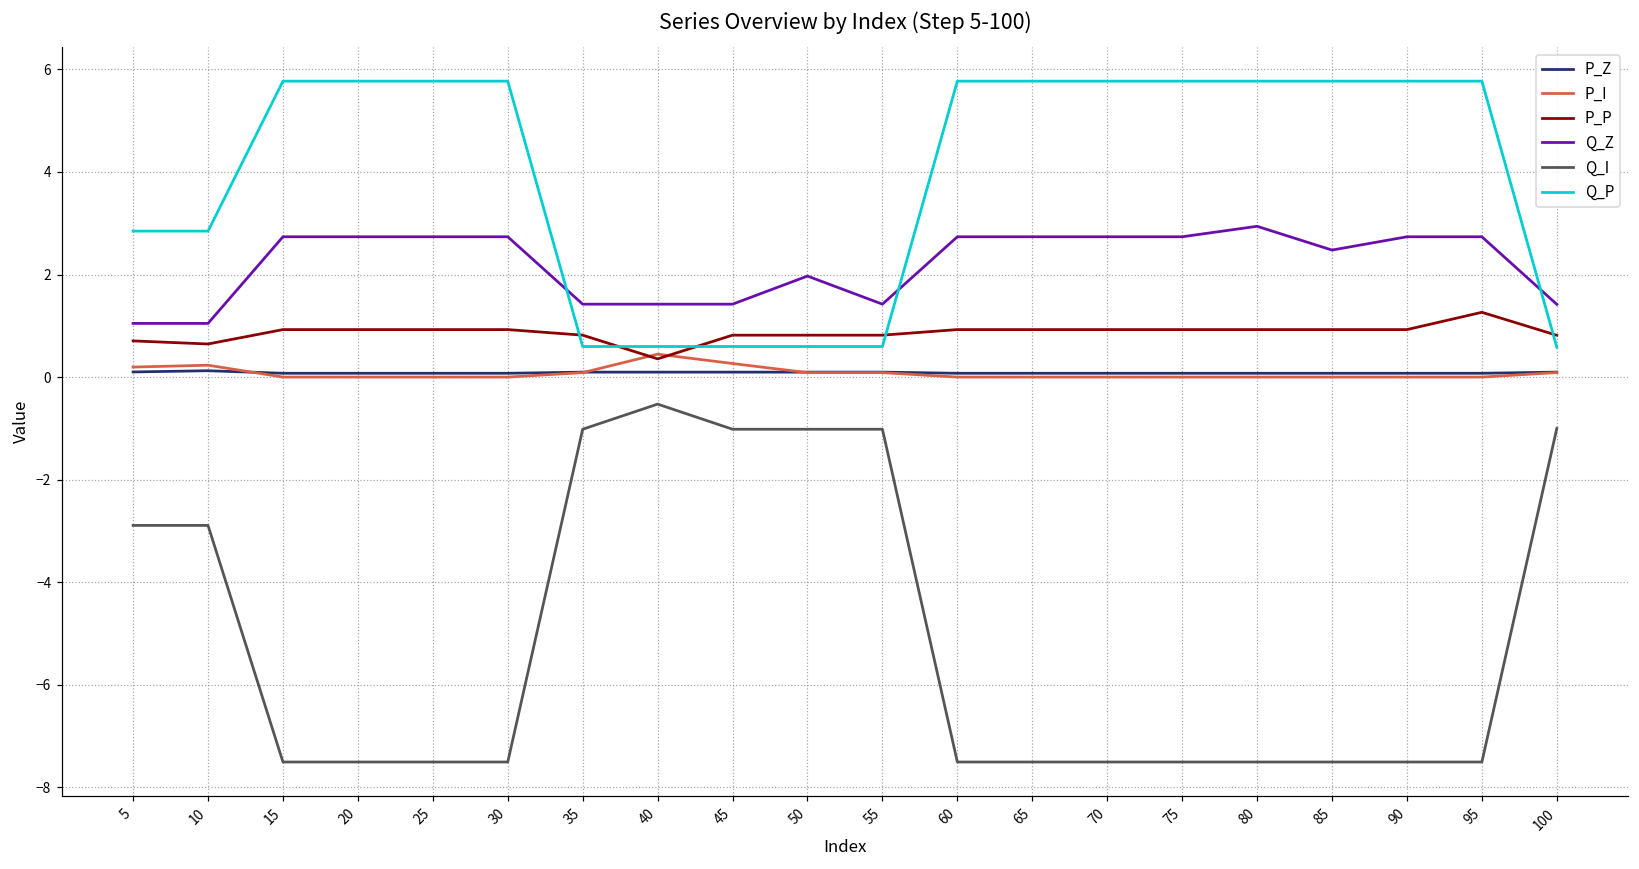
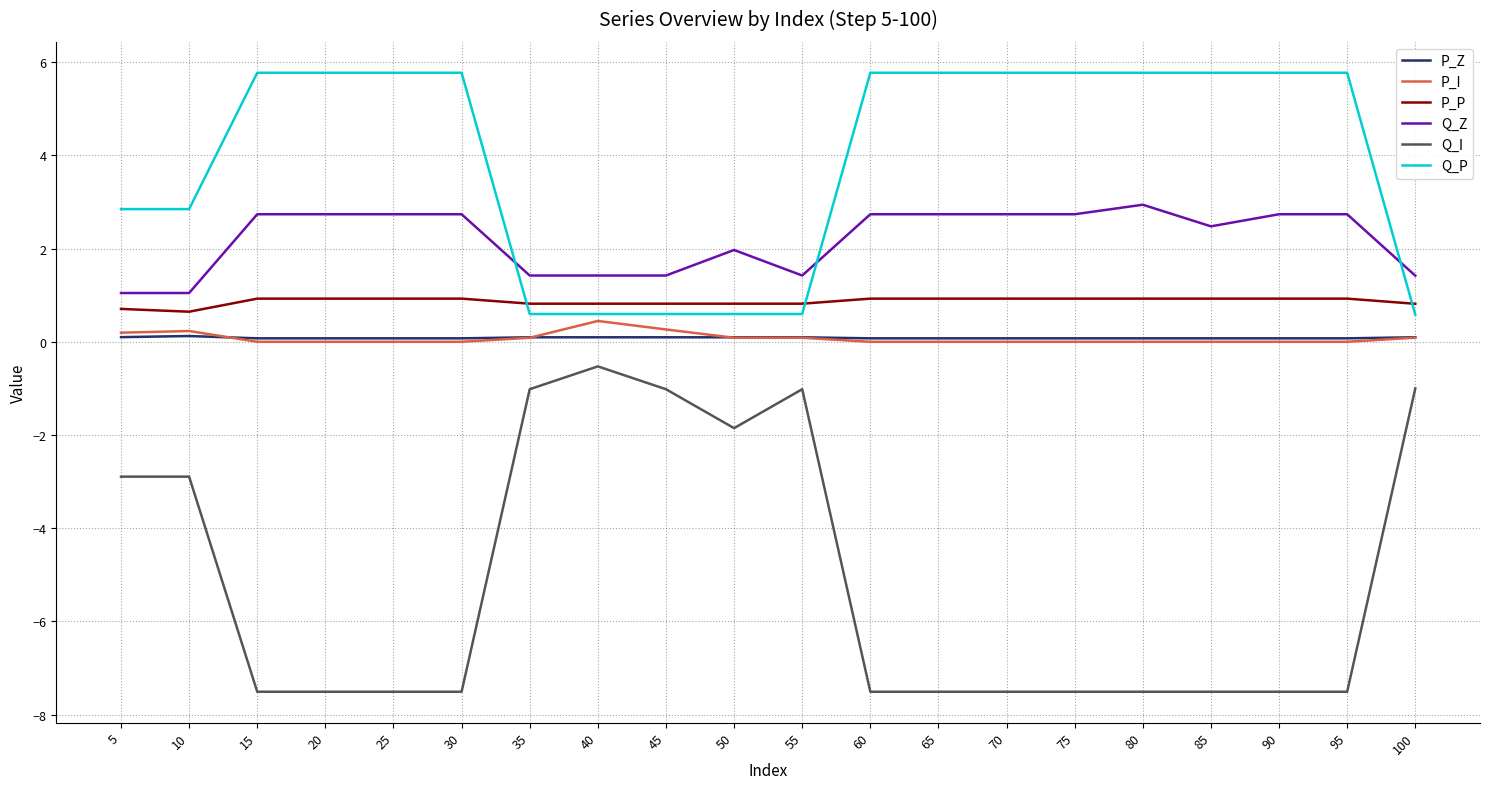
P_P, 40: 0.4 -> 0.8
Q_I, 50: -1.0 -> -1.9
P_P, 95: 1.3 -> 0.9
